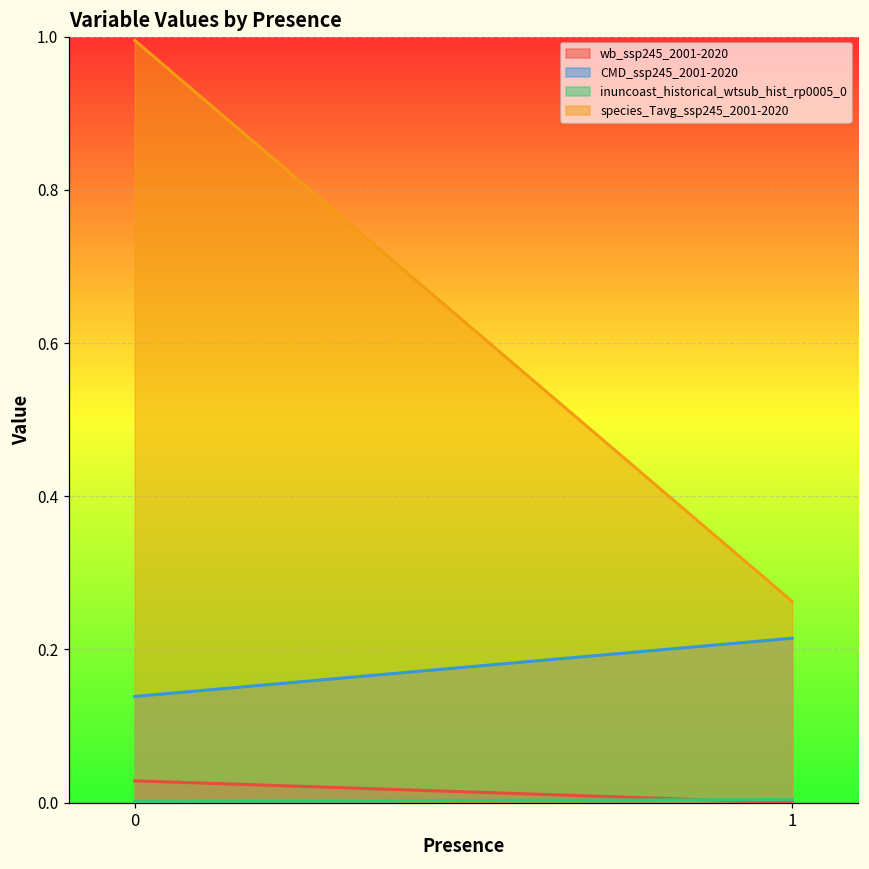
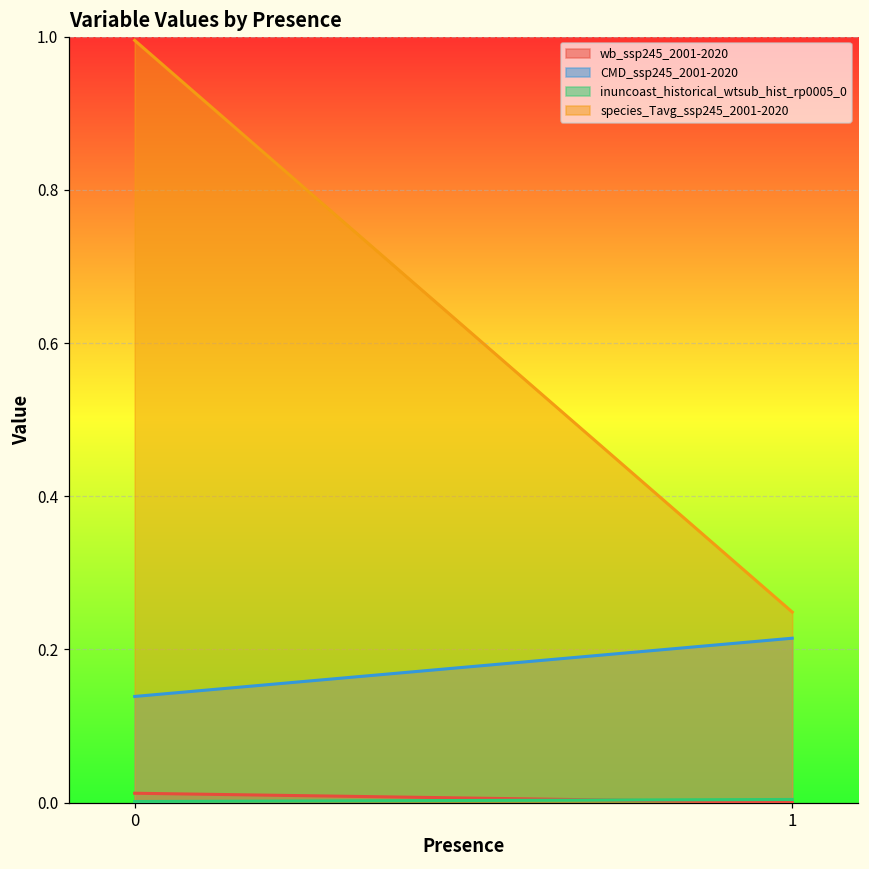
wb_ssp245_2001-2020, 0: 0.03 -> 0.01
species_Tavg_ssp245_2001-2020, 1: 0.26 -> 0.25
